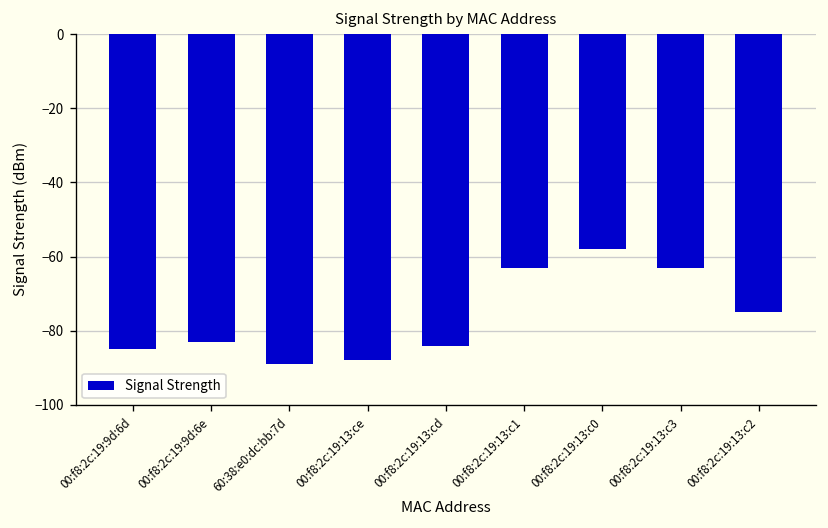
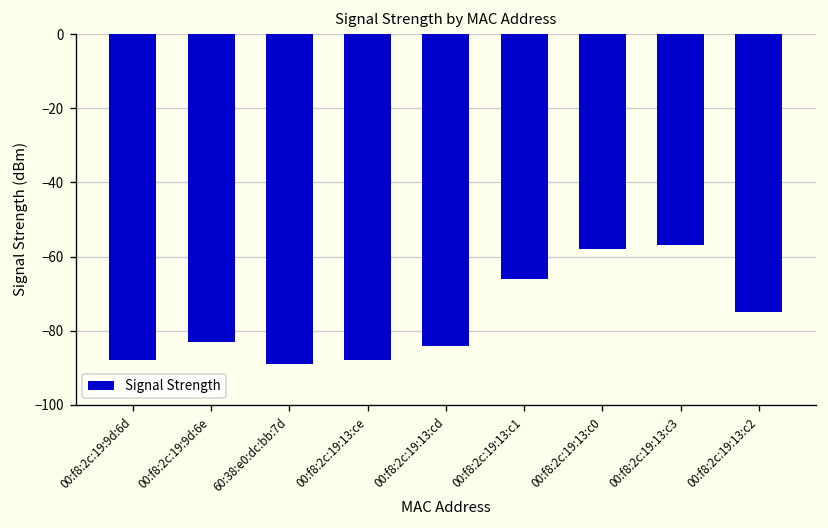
00:f8:2c:19:9d:6d: -85 -> -88
00:f8:2c:19:13:c1: -63 -> -66
00:f8:2c:19:13:c3: -63 -> -57
